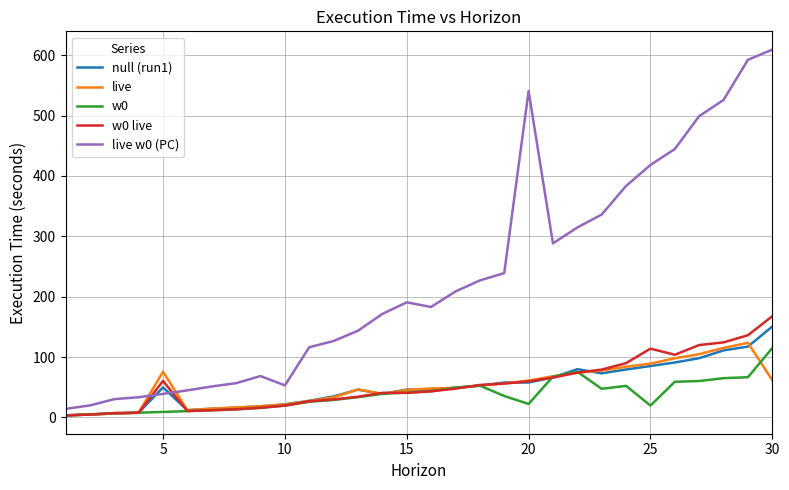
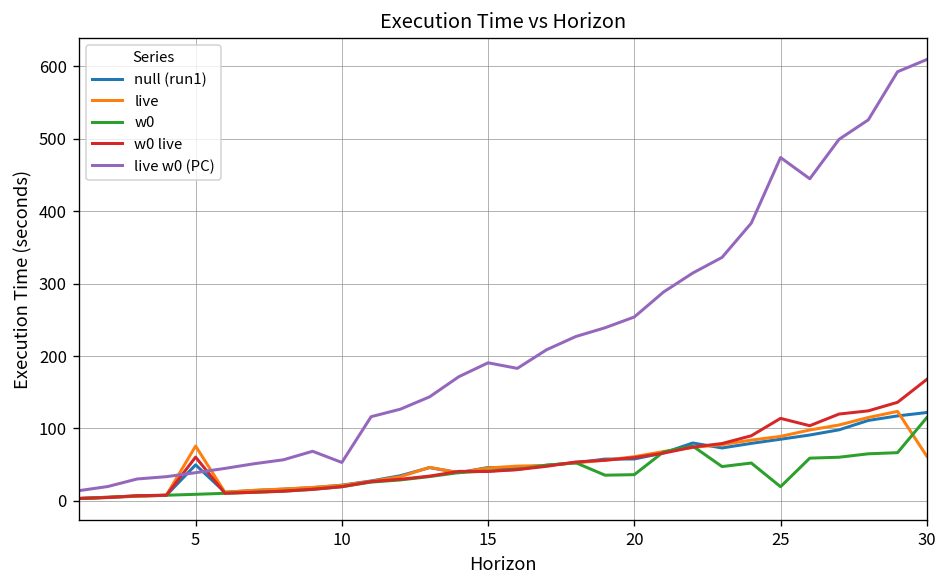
w0, 20: 20 -> 40
live w0 (PC), 20: 540 -> 250
live w0 (PC), 25: 420 -> 470
null (run1), 30: 150 -> 120
